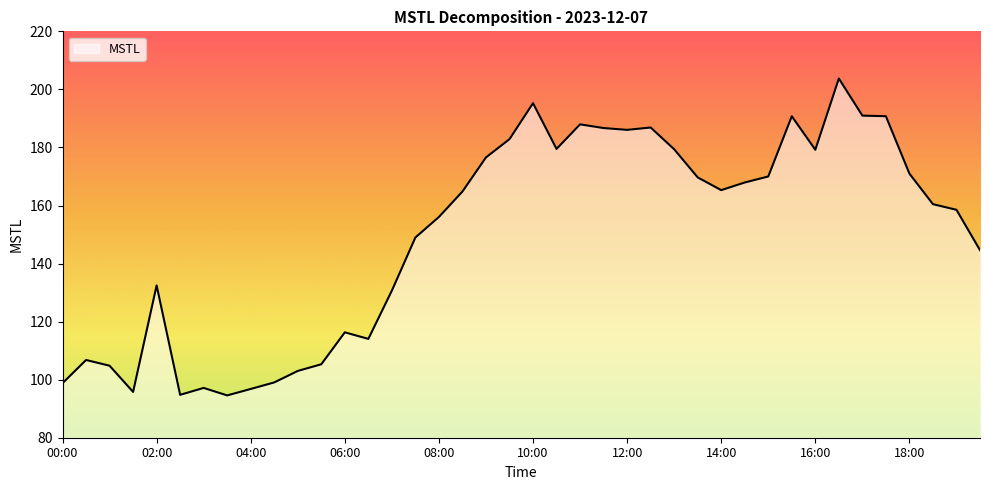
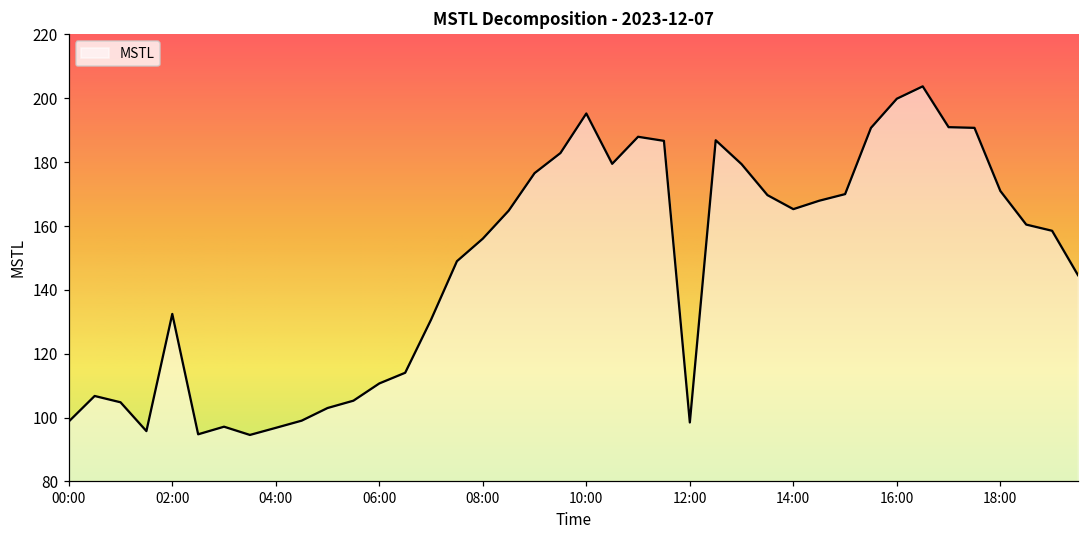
06:00: 116 -> 111
12:00: 186 -> 98
16:00: 179 -> 200
